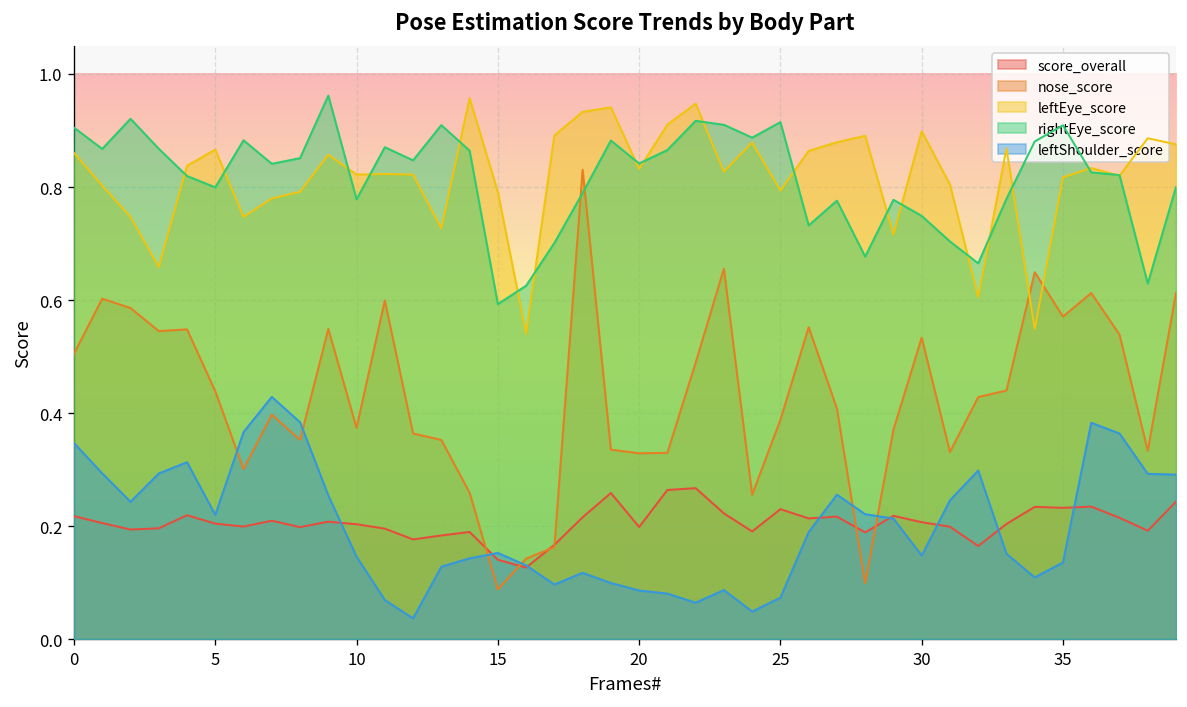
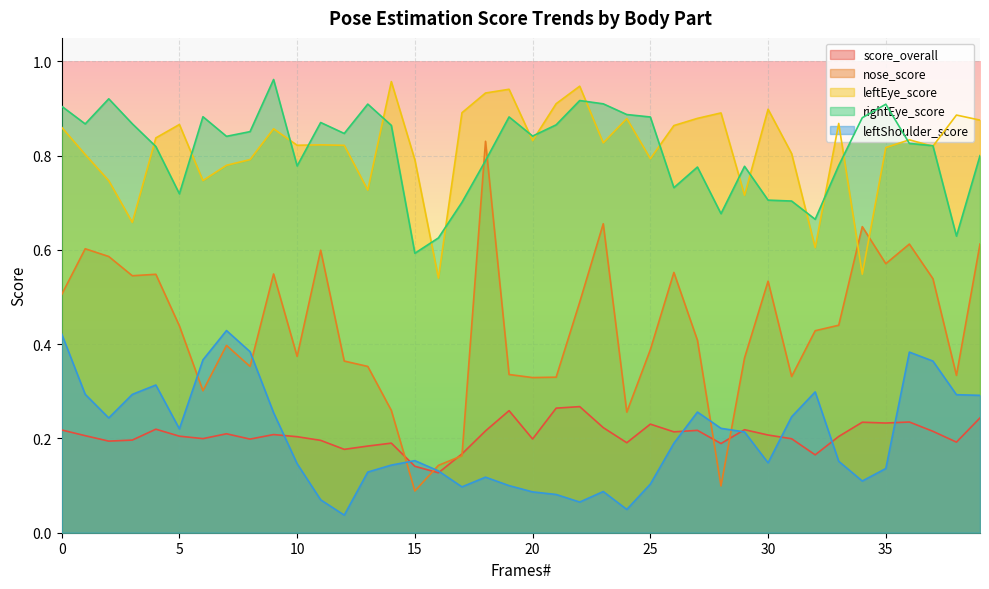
leftShoulder_score, 0: 0.35 -> 0.42
rightEye_score, 5: 0.80 -> 0.72
rightEye_score, 25: 0.91 -> 0.88
leftShoulder_score, 25: 0.07 -> 0.10
rightEye_score, 30: 0.75 -> 0.71
